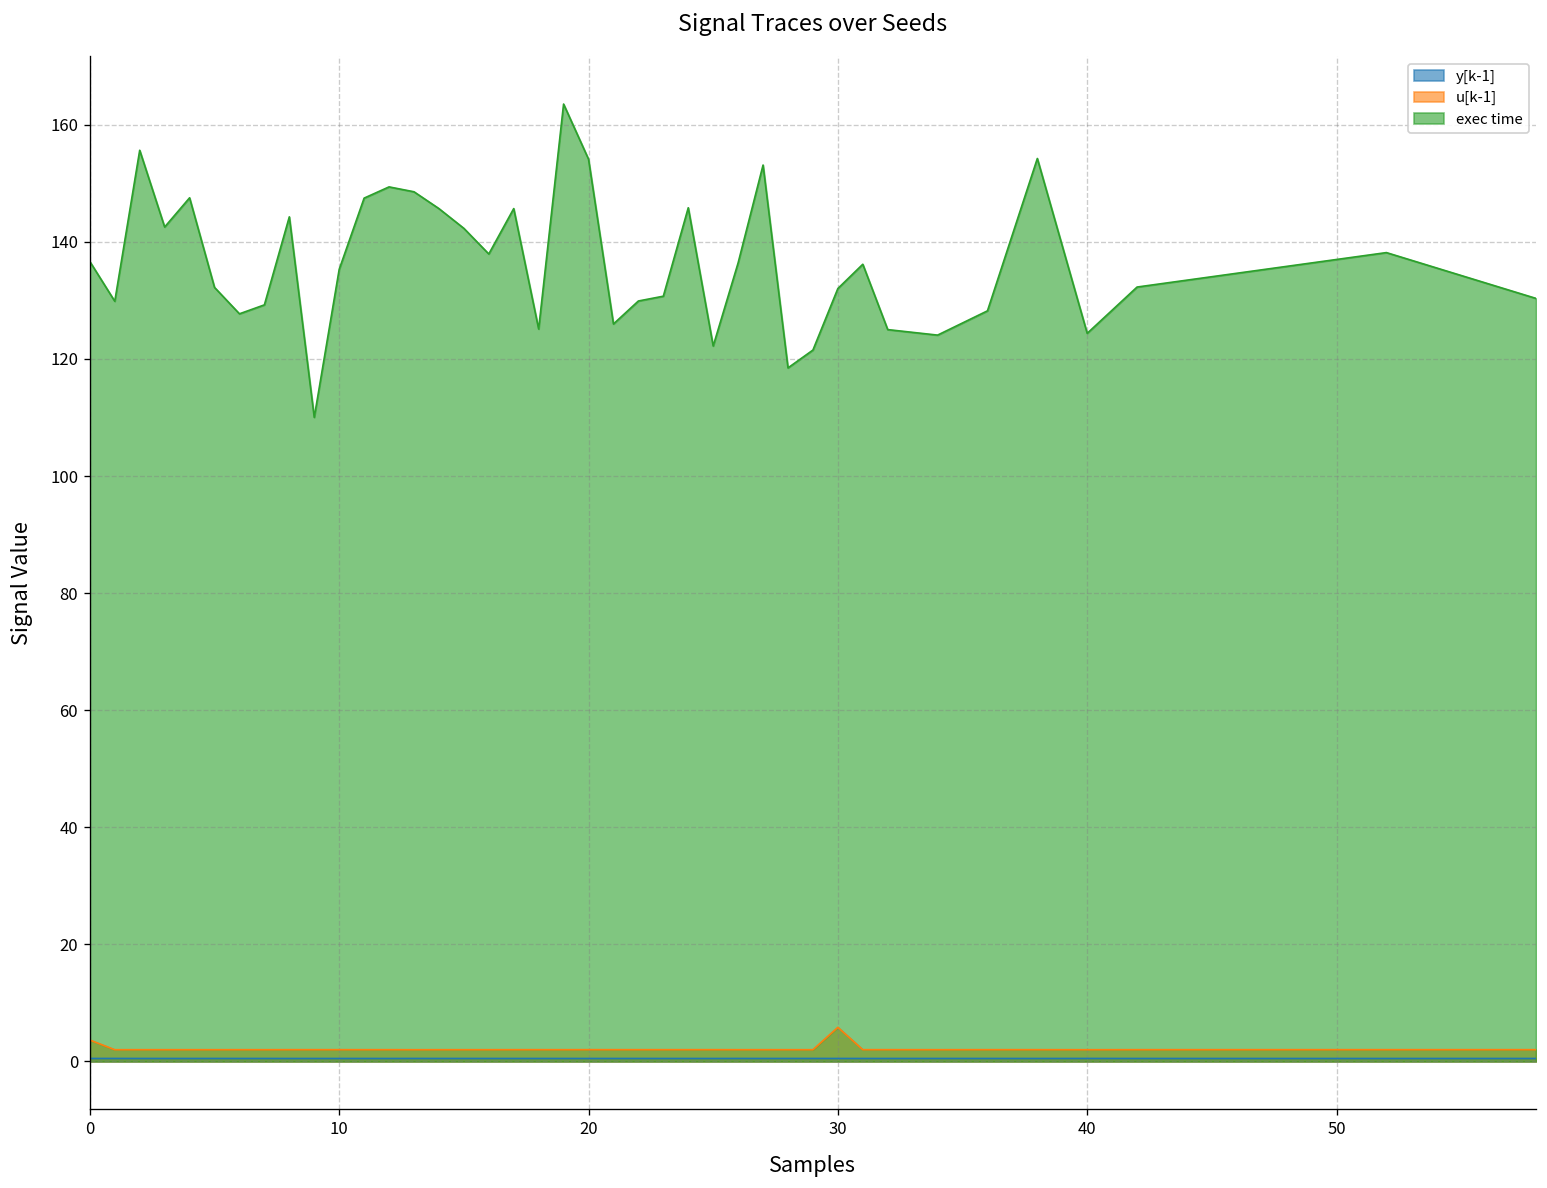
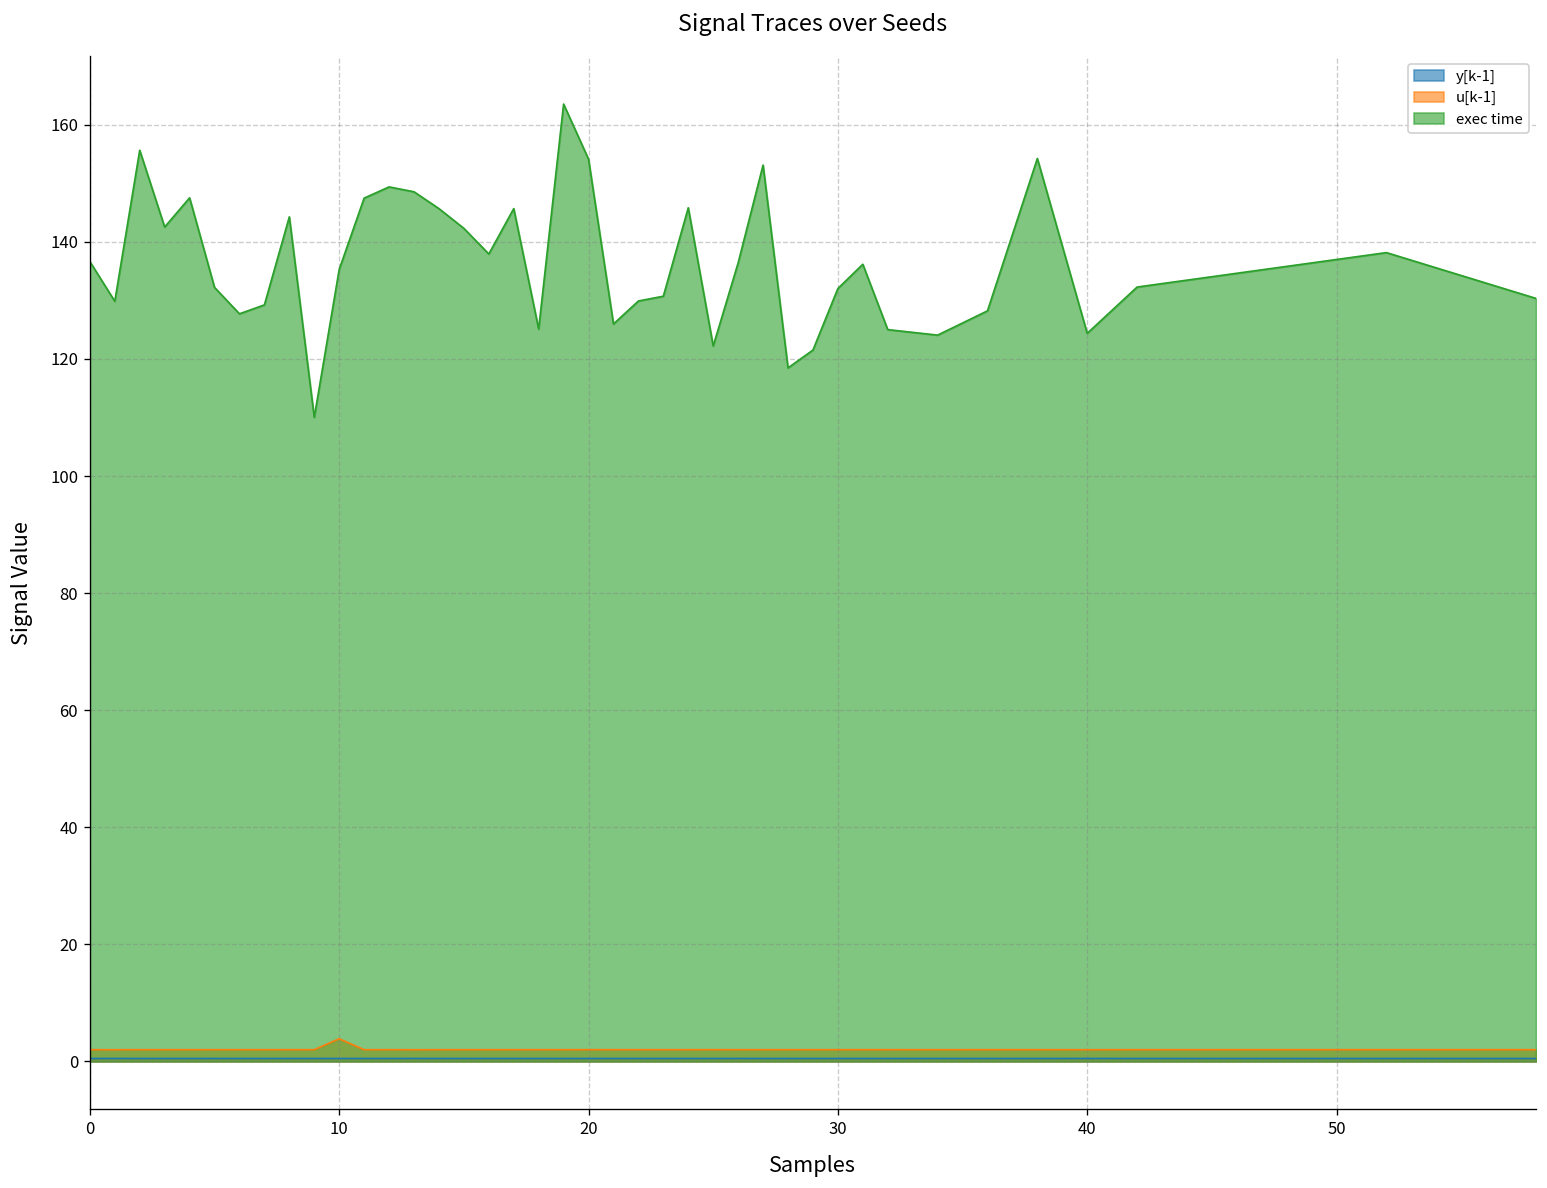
u[k-1], 0: 4 -> 2
u[k-1], 10: 2 -> 4
u[k-1], 30: 6 -> 2
